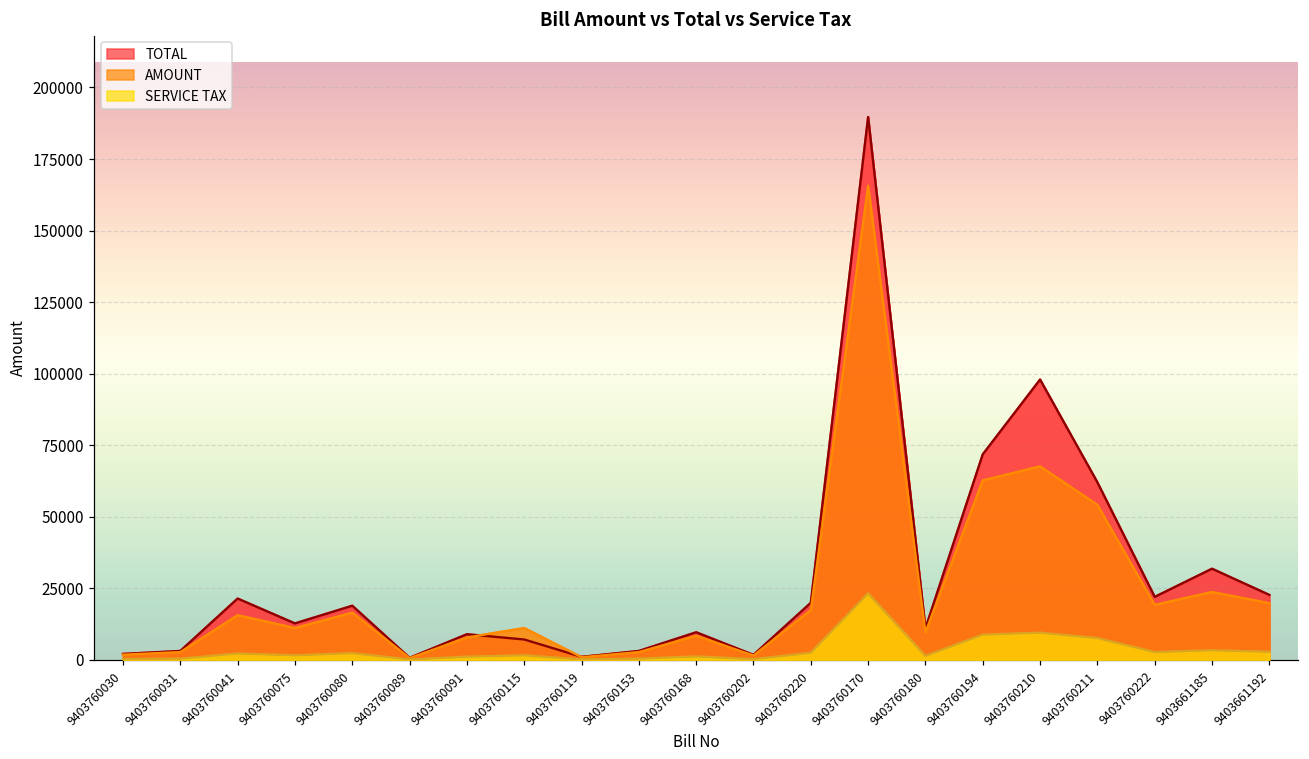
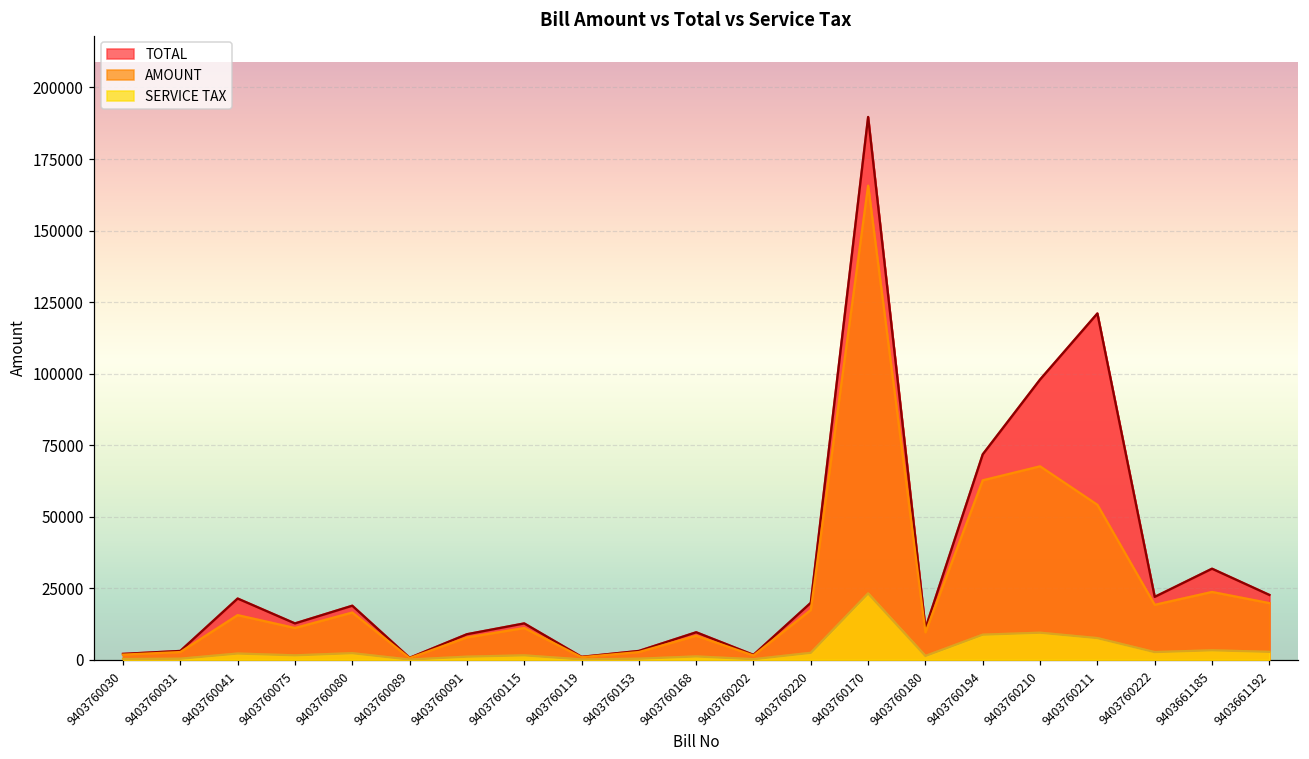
TOTAL, 9403760115: 7000 -> 13000
TOTAL, 9403760211: 62000 -> 121000
